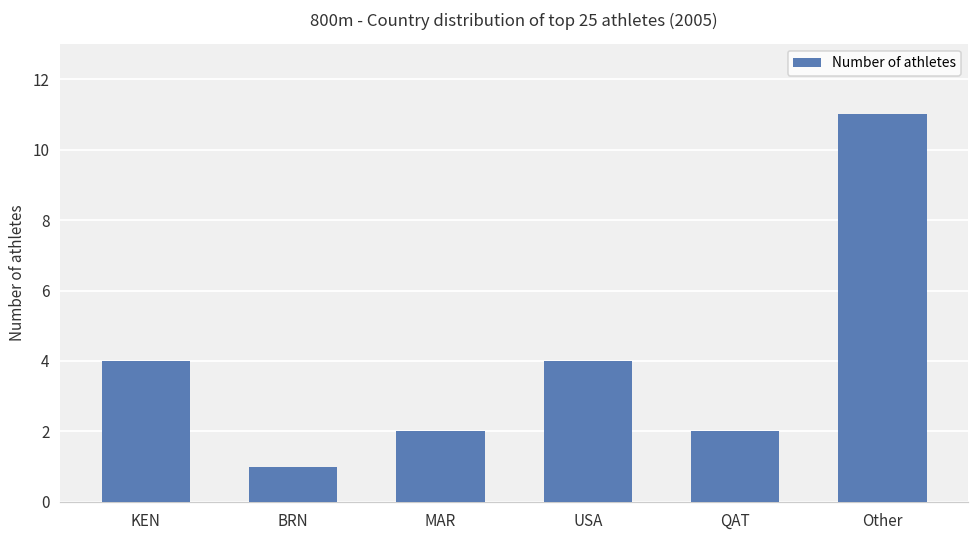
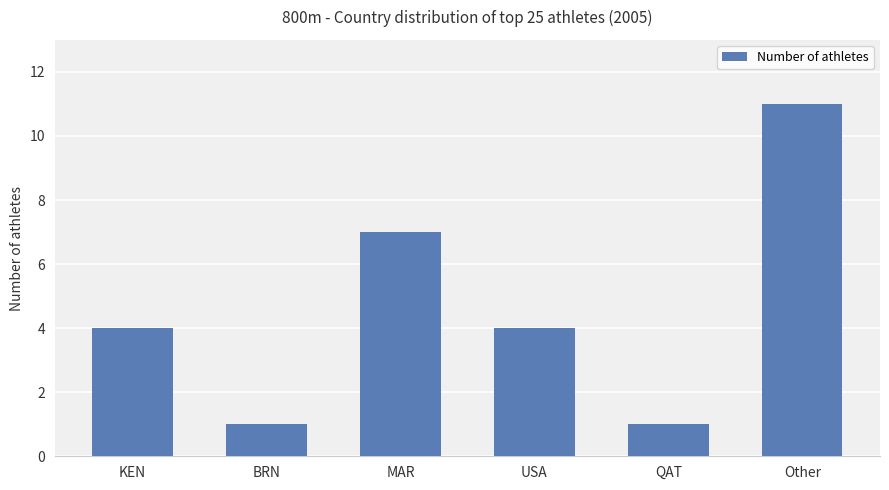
MAR: 2 -> 7
QAT: 2 -> 1
